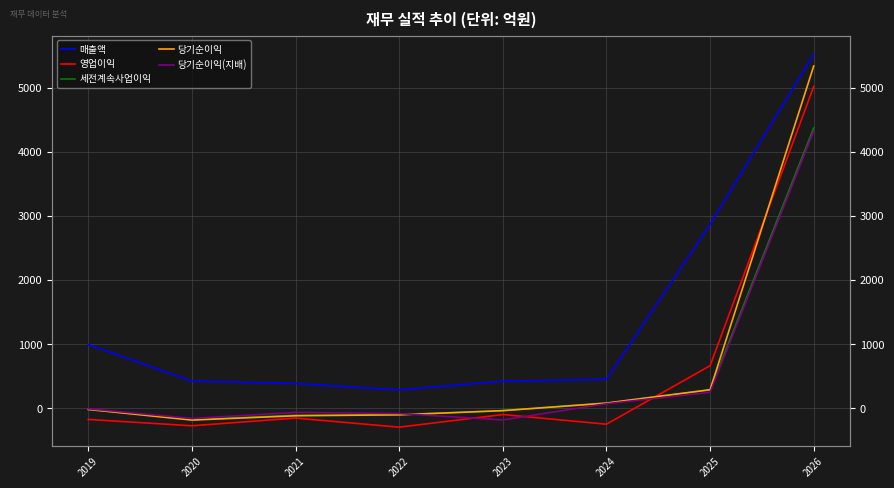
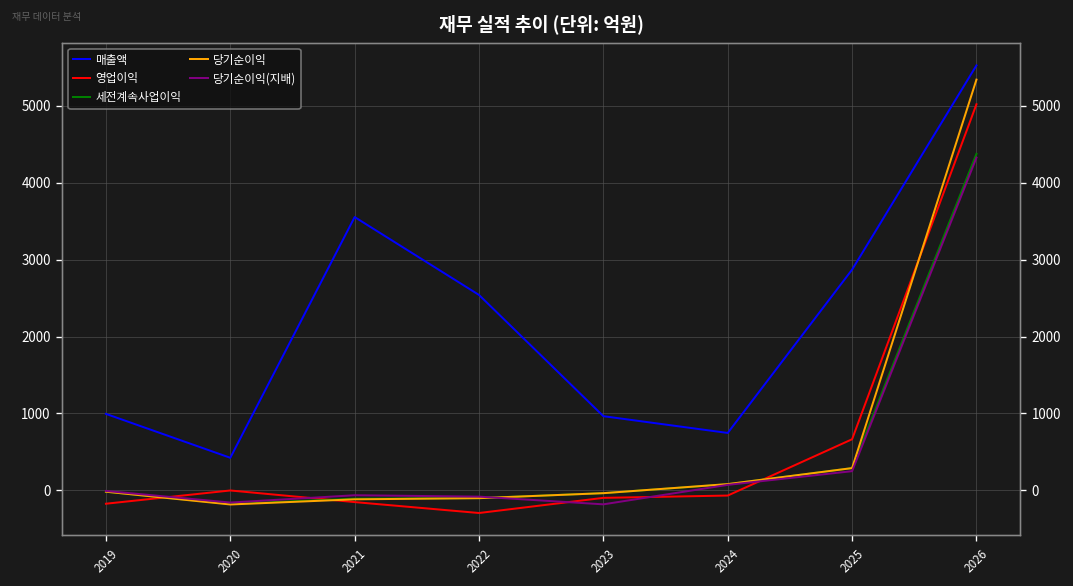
영업이익, 2020: -300 -> 0
매출액, 2021: 400 -> 3600
매출액, 2022: 300 -> 2500
매출액, 2023: 400 -> 1000
매출액, 2024: 500 -> 700
영업이익, 2024: -200 -> -100
